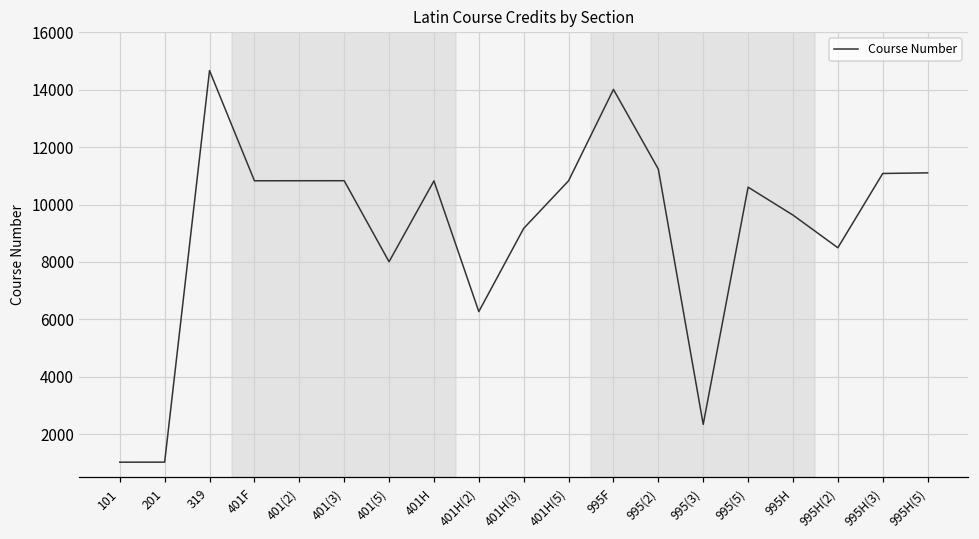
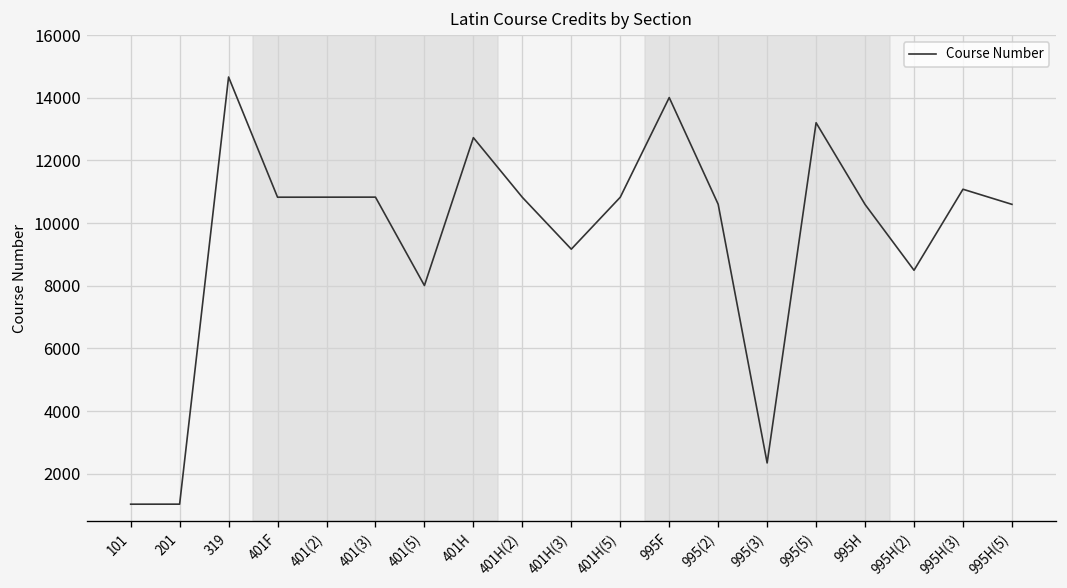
401H: 10800 -> 12700
401H(2): 6300 -> 10800
995(2): 11200 -> 10600
995(5): 10600 -> 13200
995H: 9600 -> 10600
995H(5): 11100 -> 10600
